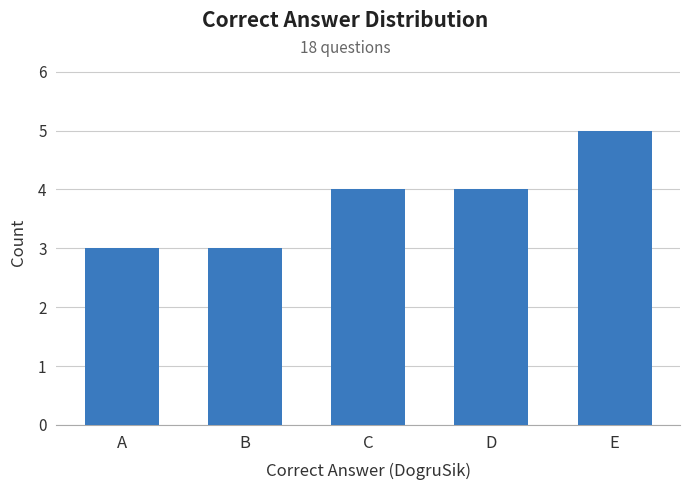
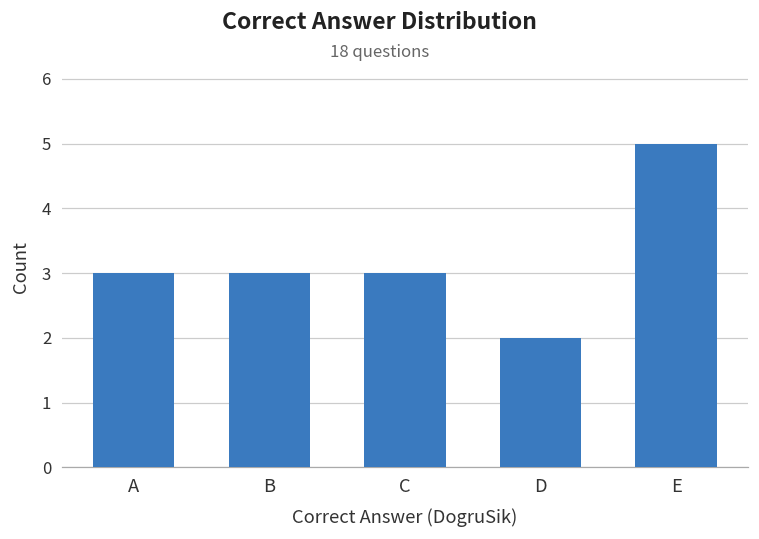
C: 4 -> 3
D: 4 -> 2
